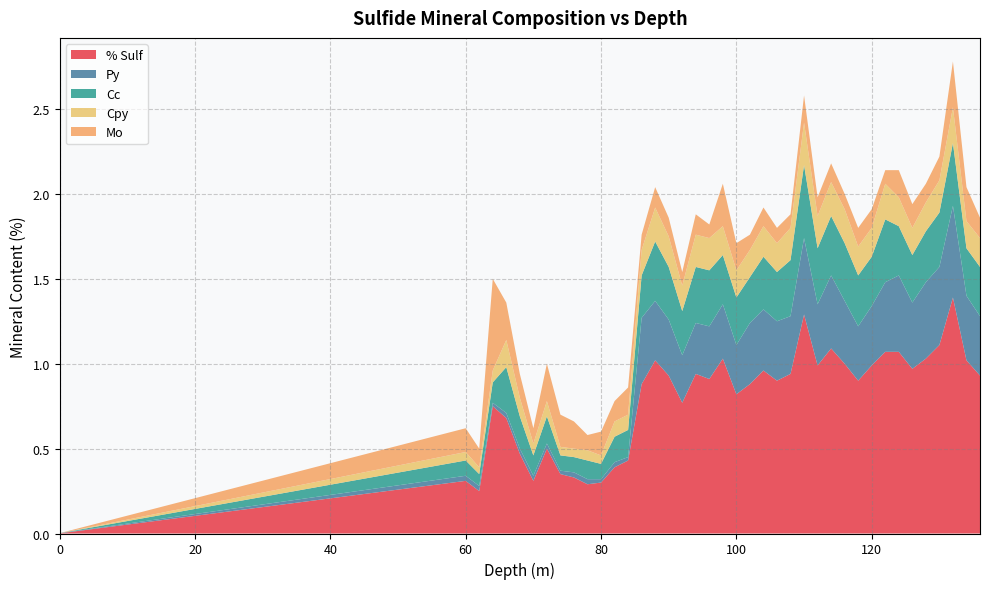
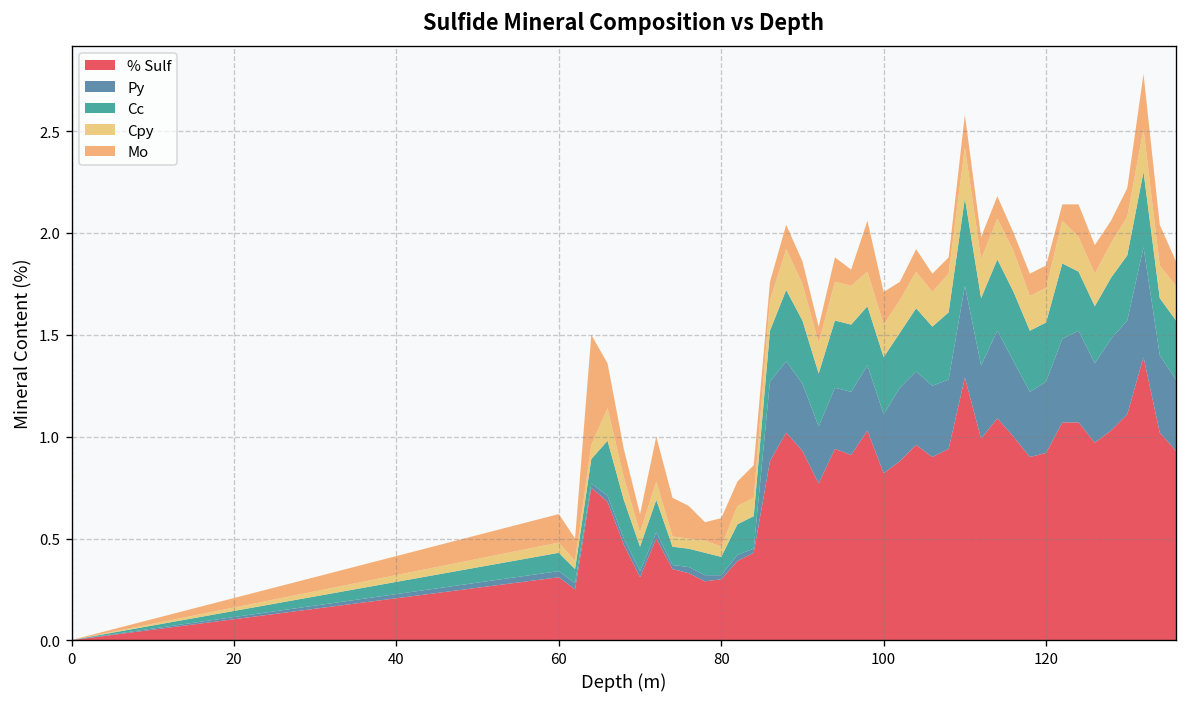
% Sulf, 120: 0.99 -> 0.92
